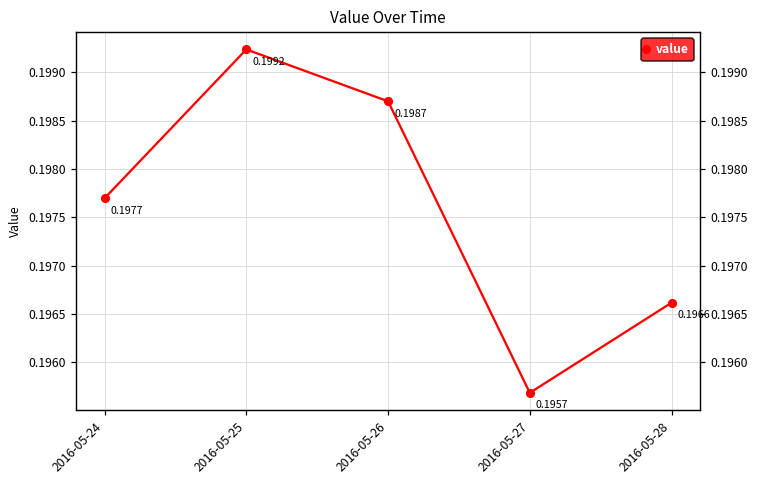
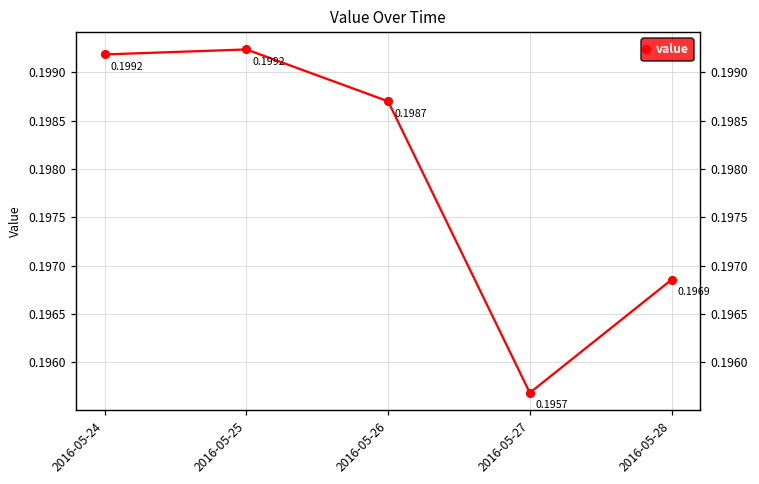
2016-05-24: 0.1977 -> 0.1992
2016-05-28: 0.1966 -> 0.1969
